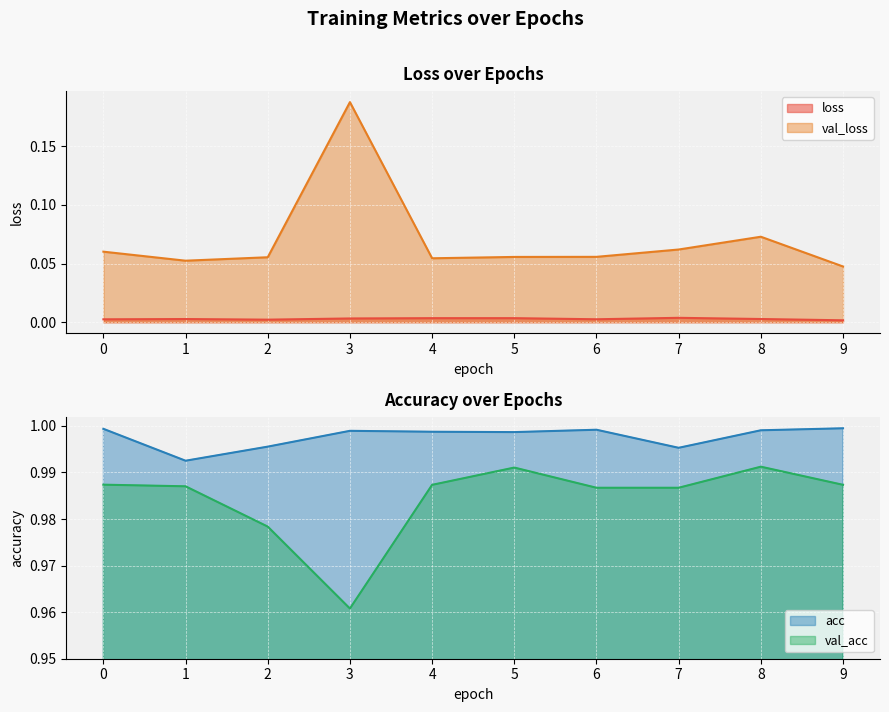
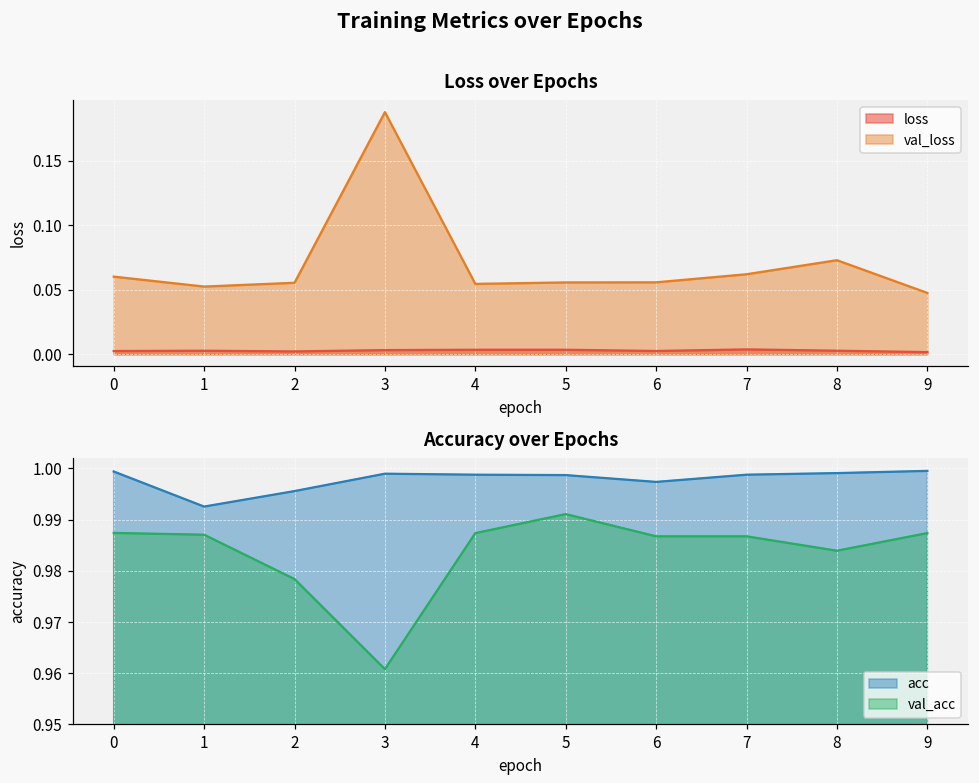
Accuracy over Epochs, acc, 6: 0.999 -> 0.997
Accuracy over Epochs, acc, 7: 0.995 -> 0.999
Accuracy over Epochs, val_acc, 8: 0.991 -> 0.984
